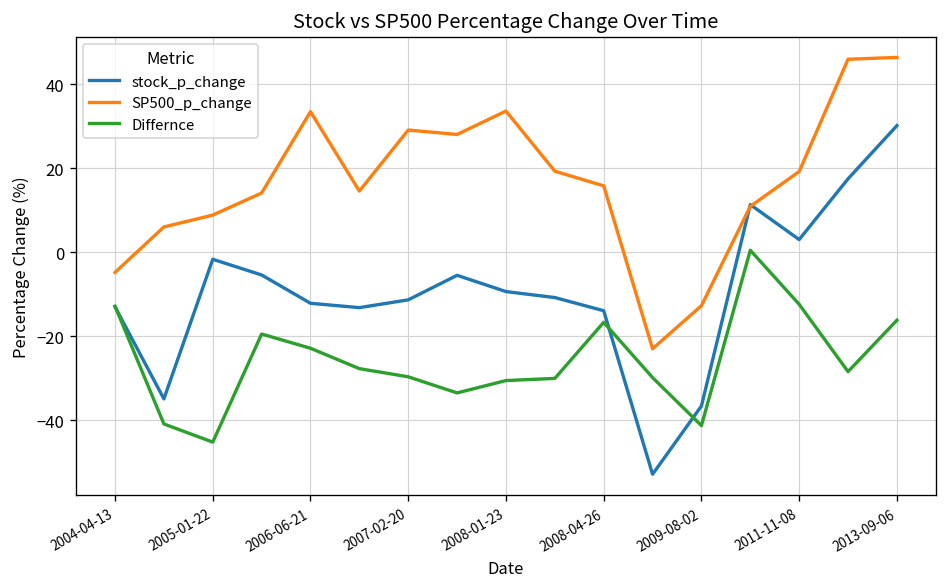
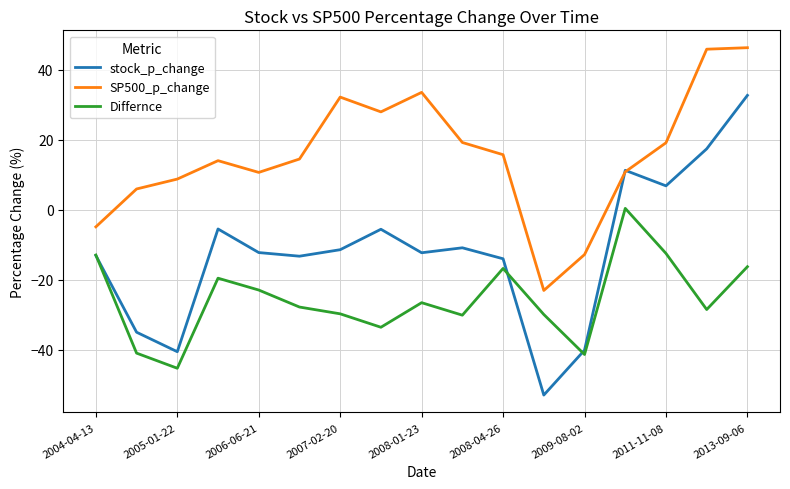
stock_p_change, 2005-01-22: -2 -> -41
SP500_p_change, 2006-06-21: 33 -> 11
SP500_p_change, 2007-02-20: 29 -> 32
stock_p_change, 2008-01-23: -9 -> -12
Differnce, 2008-01-23: -31 -> -27
stock_p_change, 2009-08-02: -37 -> -40
stock_p_change, 2011-11-08: 3 -> 7
stock_p_change, 2013-09-06: 30 -> 33
